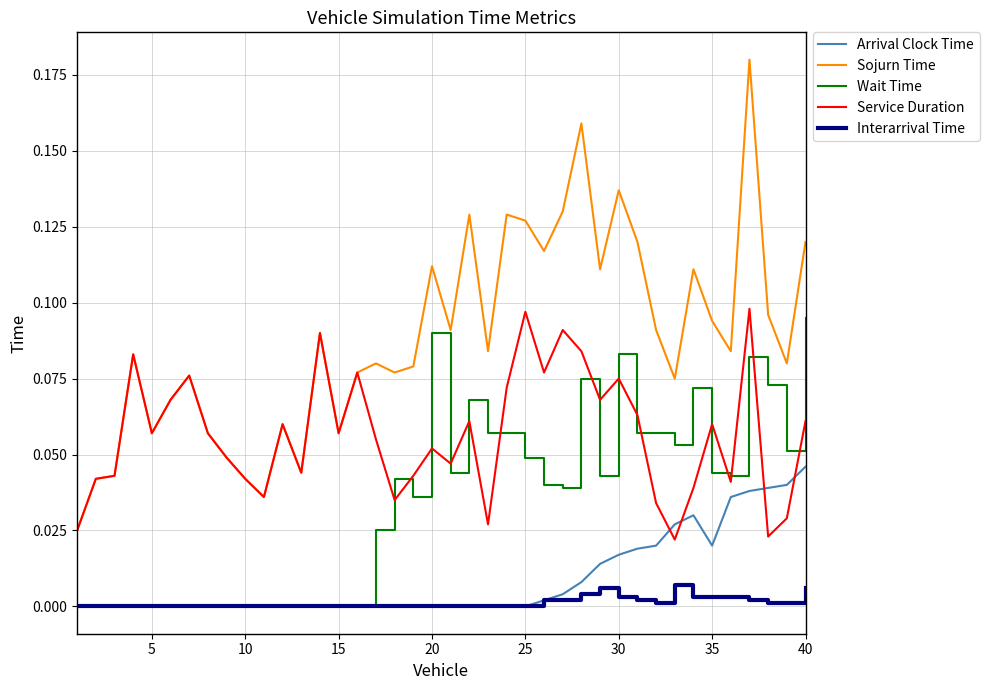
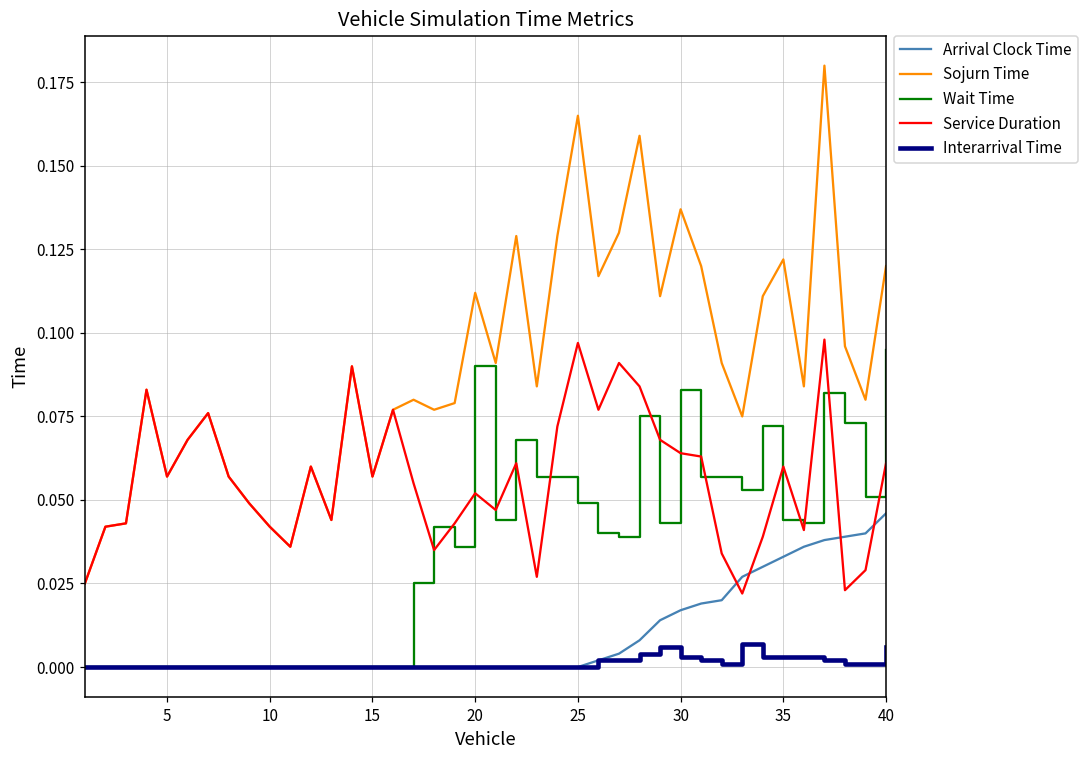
Sojurn Time, 25: 0.127 -> 0.165
Service Duration, 30: 0.075 -> 0.064
Arrival Clock Time, 35: 0.020 -> 0.033
Sojurn Time, 35: 0.094 -> 0.122
